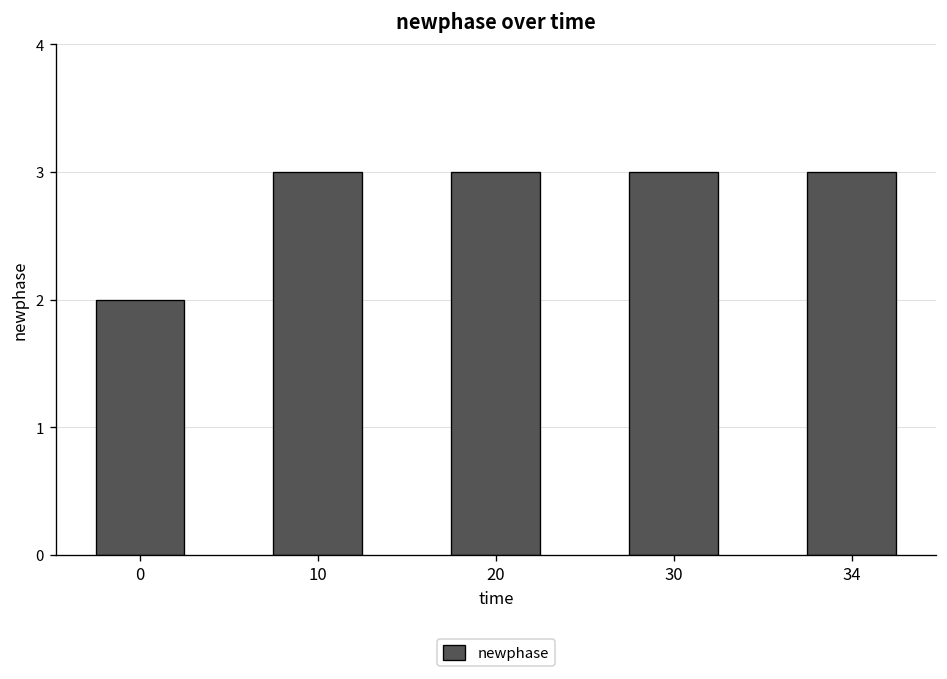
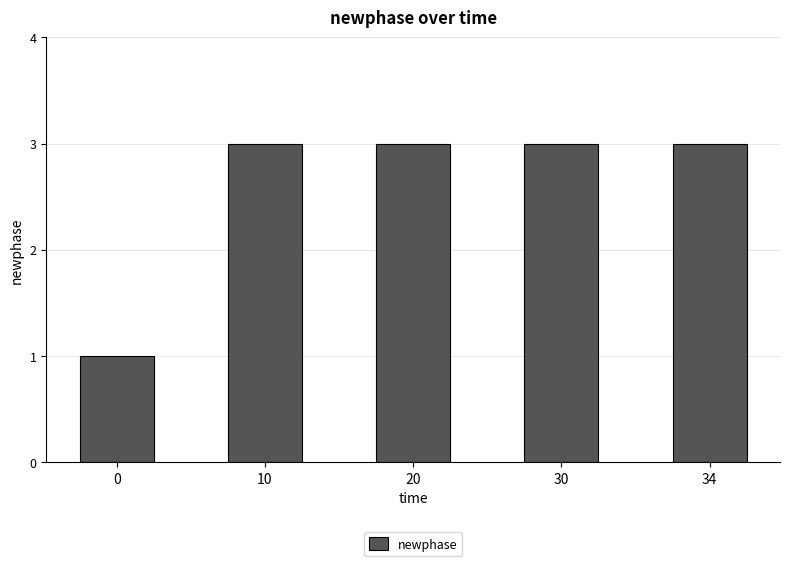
0: 2 -> 1
